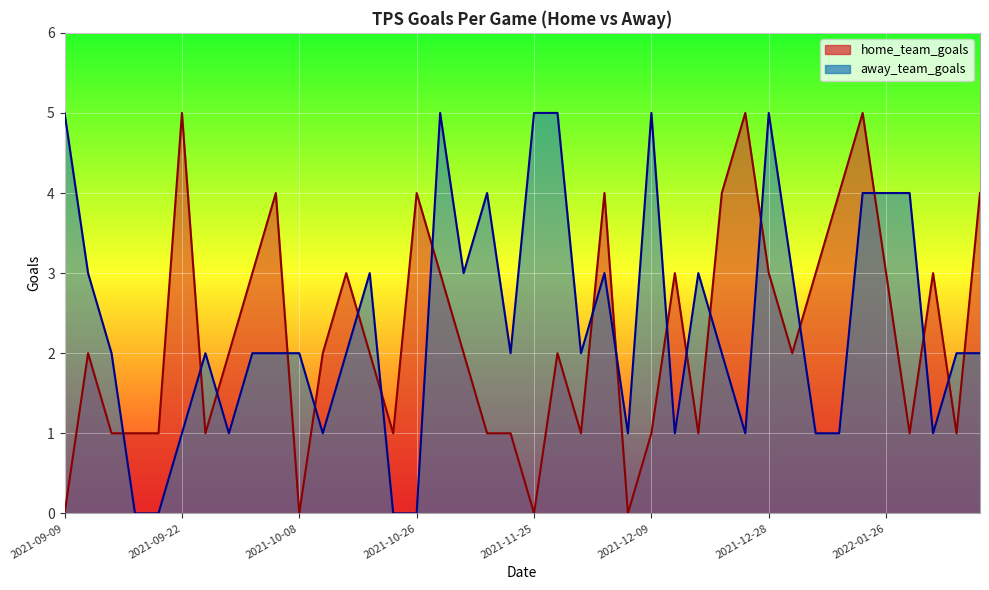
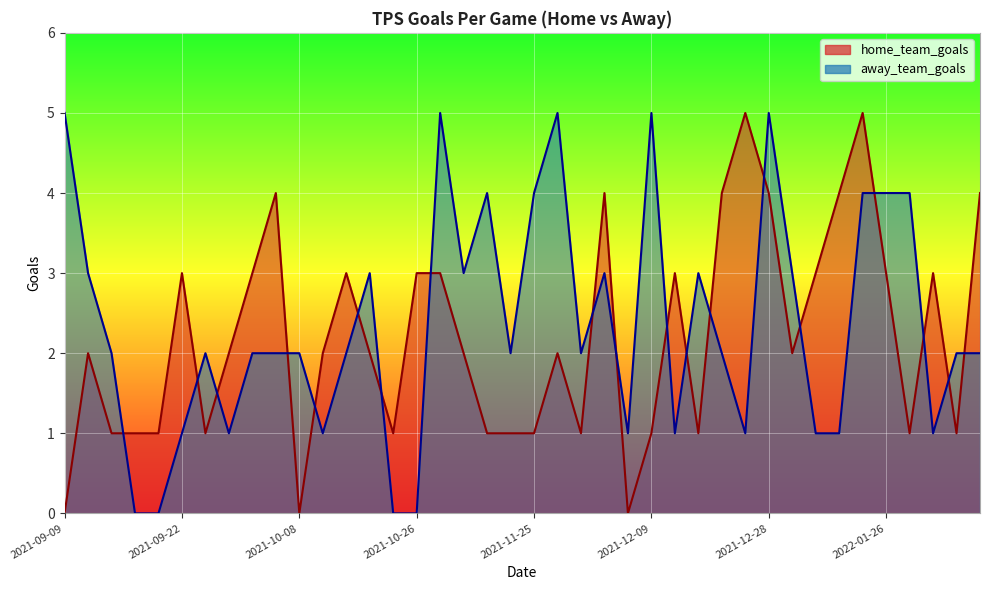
home_team_goals, 2021-09-22: 5 -> 3
home_team_goals, 2021-10-26: 4 -> 3
home_team_goals, 2021-11-25: 0 -> 1
away_team_goals, 2021-11-25: 5 -> 4
home_team_goals, 2021-12-28: 3 -> 4
